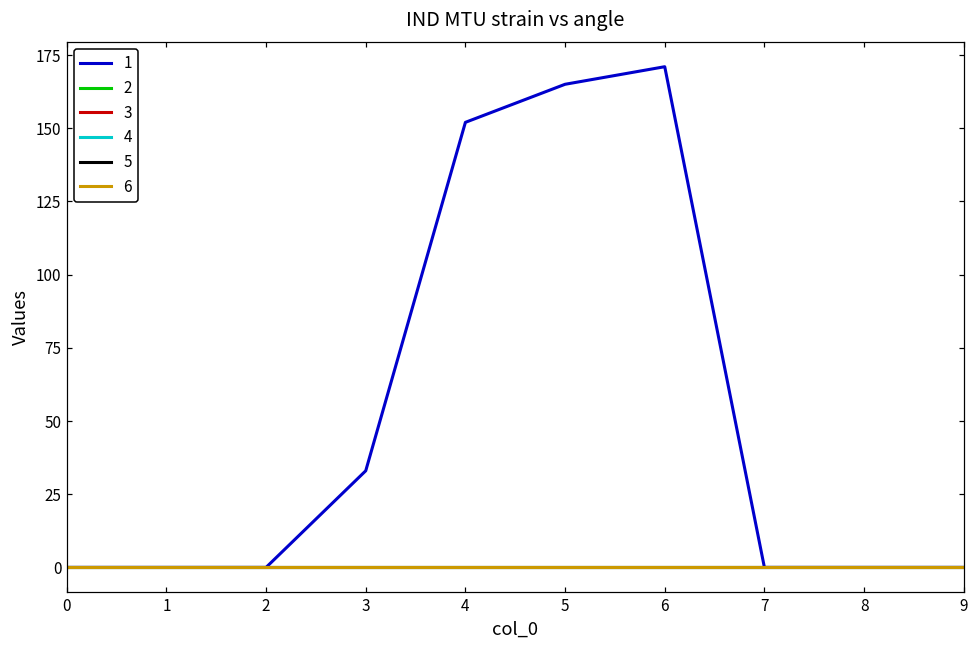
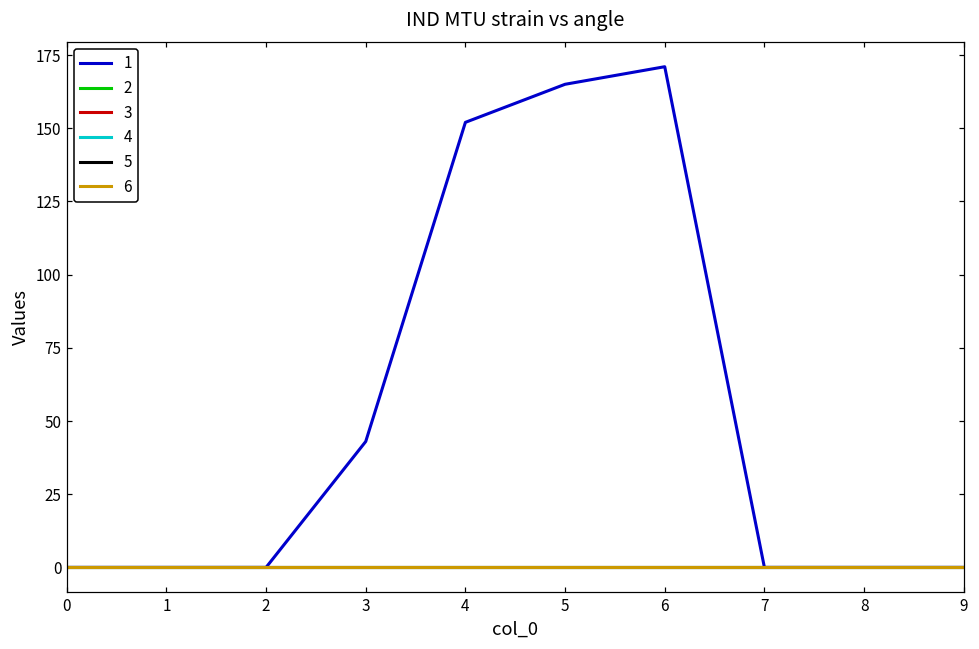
1, 3: 33 -> 43
